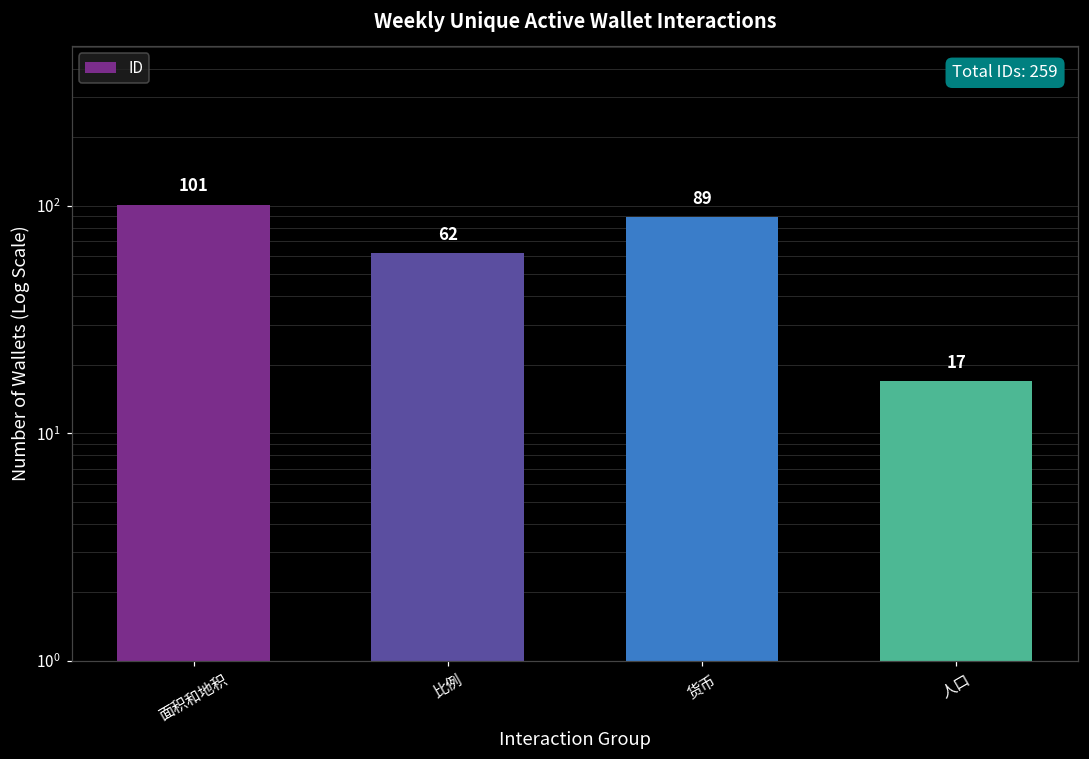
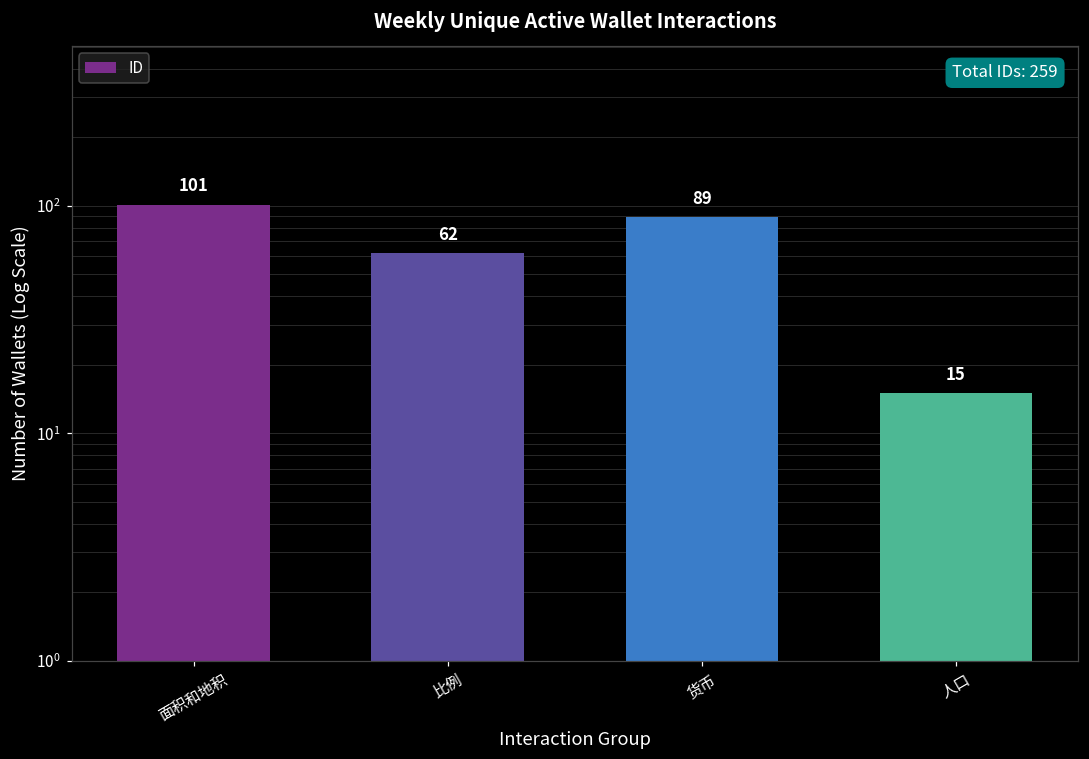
人口: 17 -> 15
